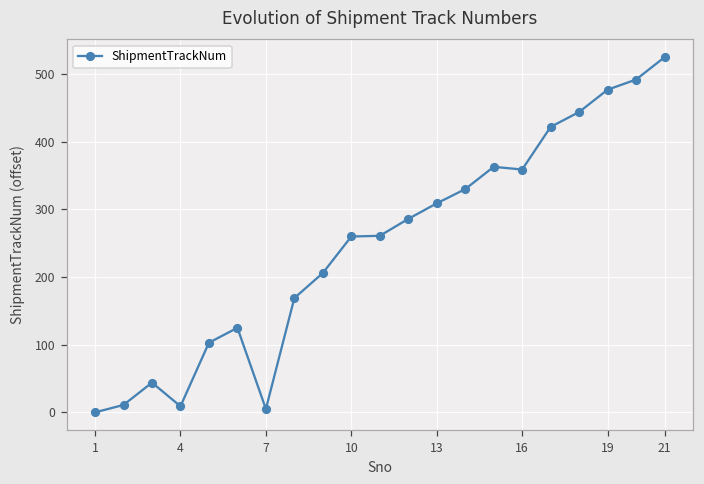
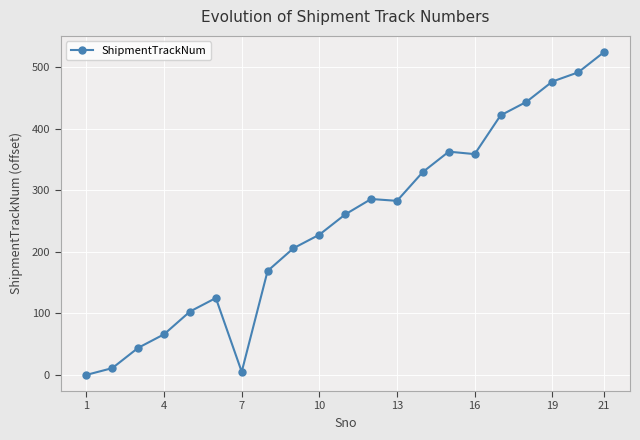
4: 10 -> 70
10: 260 -> 230
13: 310 -> 280
